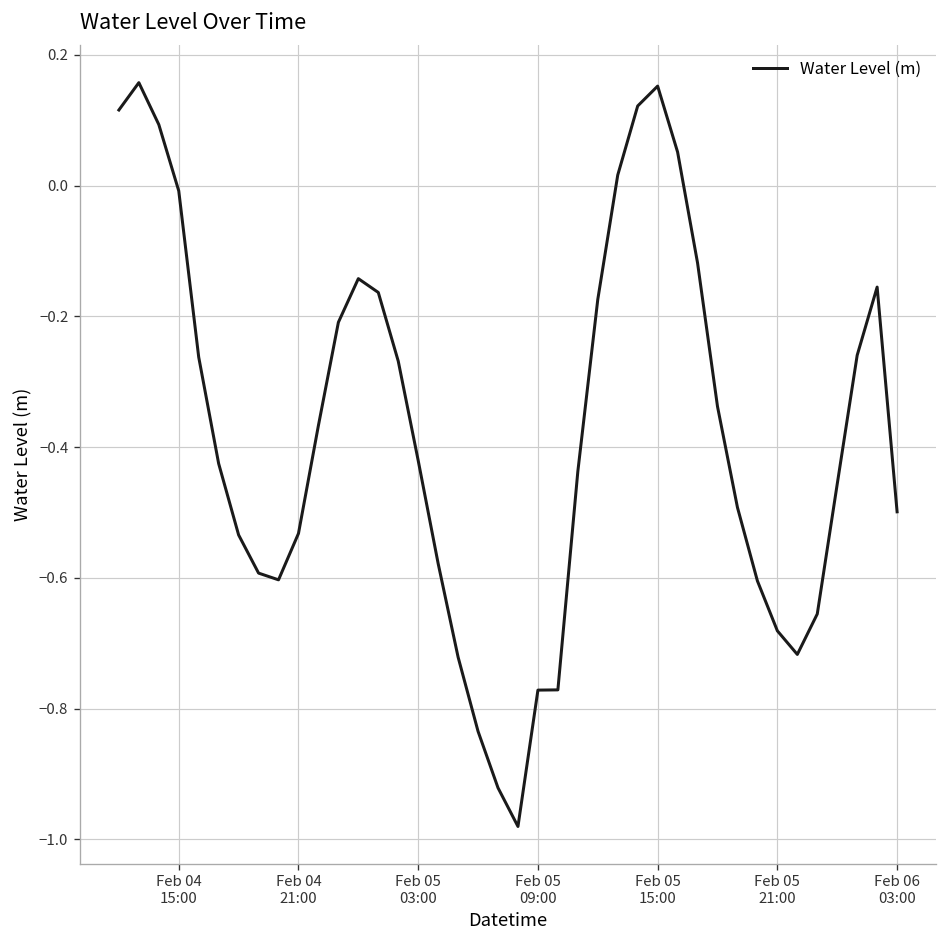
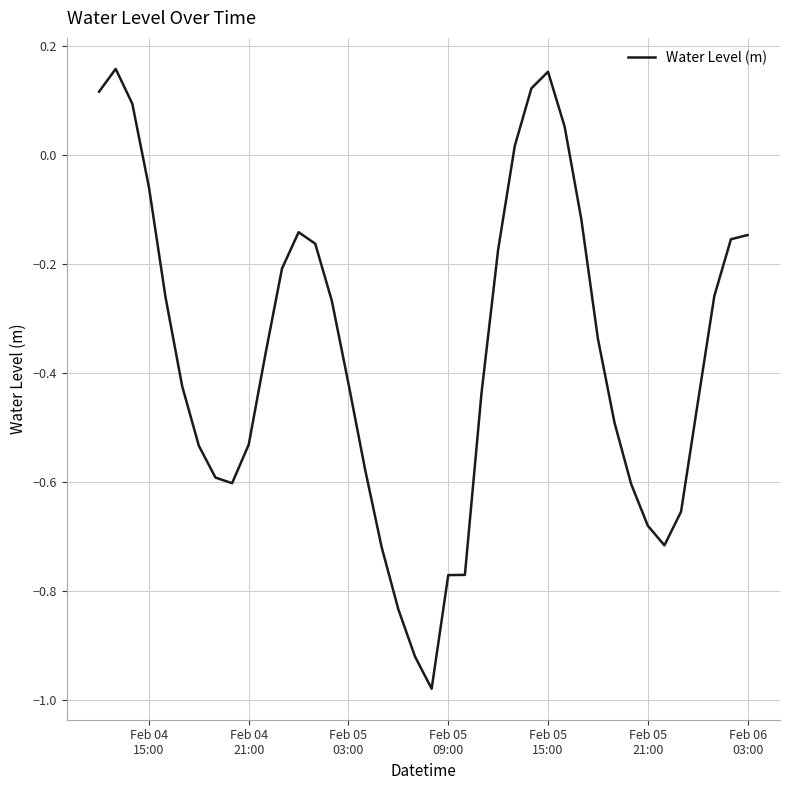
Feb 04 15:00: -0.01 -> -0.06
Feb 06 03:00: -0.50 -> -0.15
